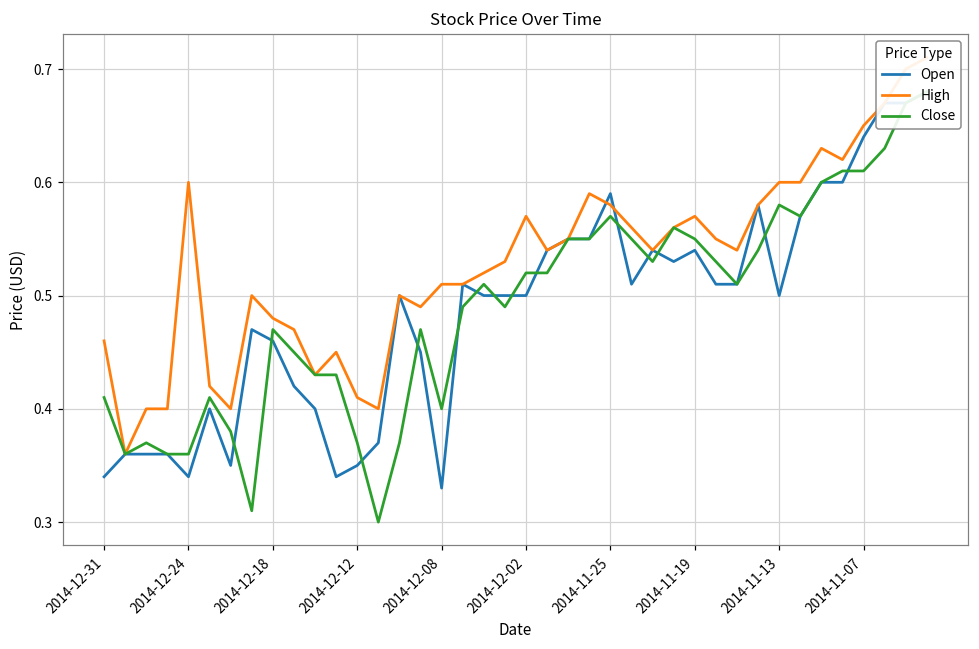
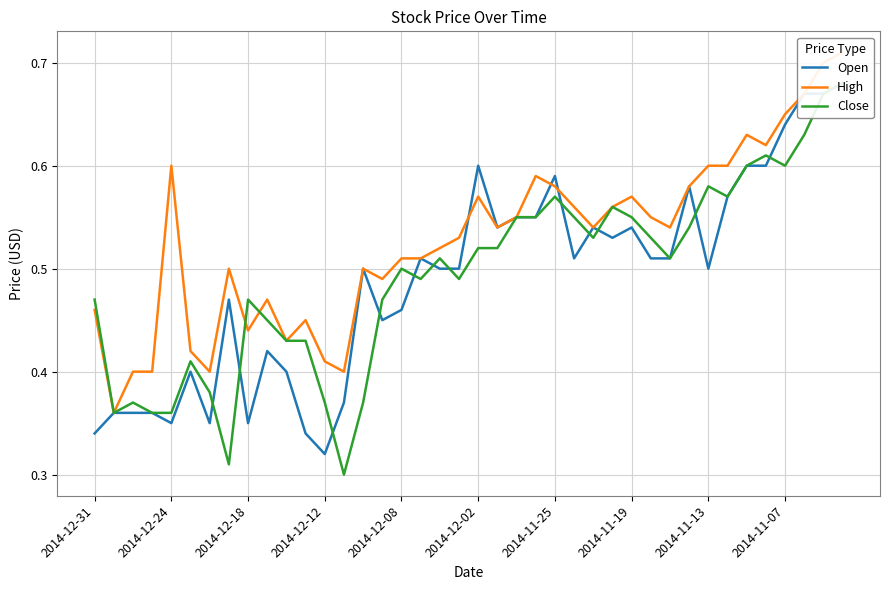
Close, 2014-12-31: 0.41 -> 0.47
Open, 2014-12-24: 0.34 -> 0.35
Open, 2014-12-18: 0.46 -> 0.35
High, 2014-12-18: 0.48 -> 0.44
Open, 2014-12-12: 0.35 -> 0.32
Open, 2014-12-08: 0.33 -> 0.46
Close, 2014-12-08: 0.4 -> 0.5
Open, 2014-12-02: 0.5 -> 0.6
Close, 2014-11-07: 0.61 -> 0.60
